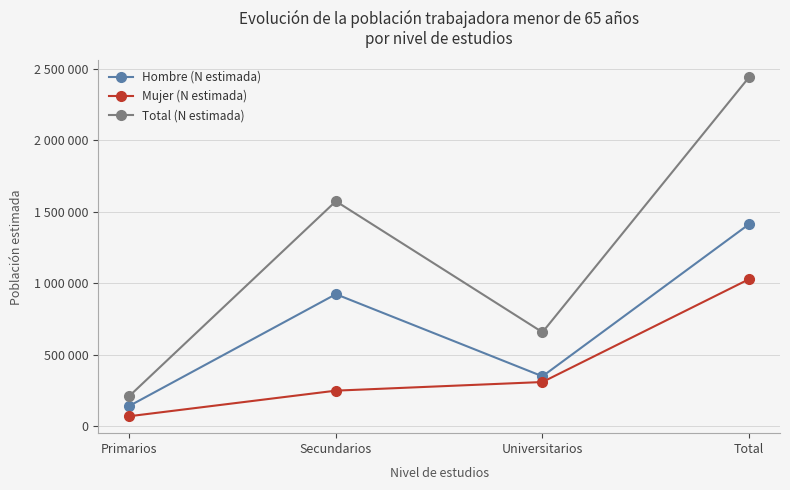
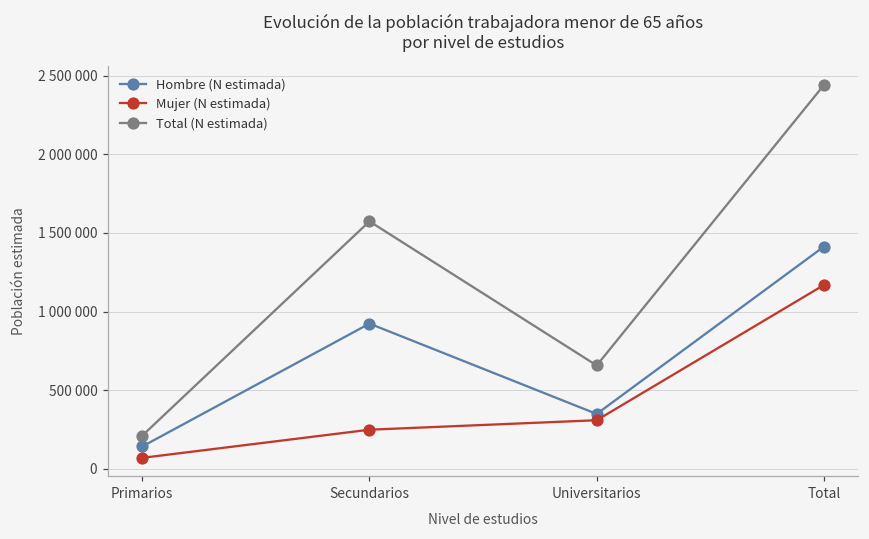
Mujer (N estimada), Total: 1030000 -> 1170000
